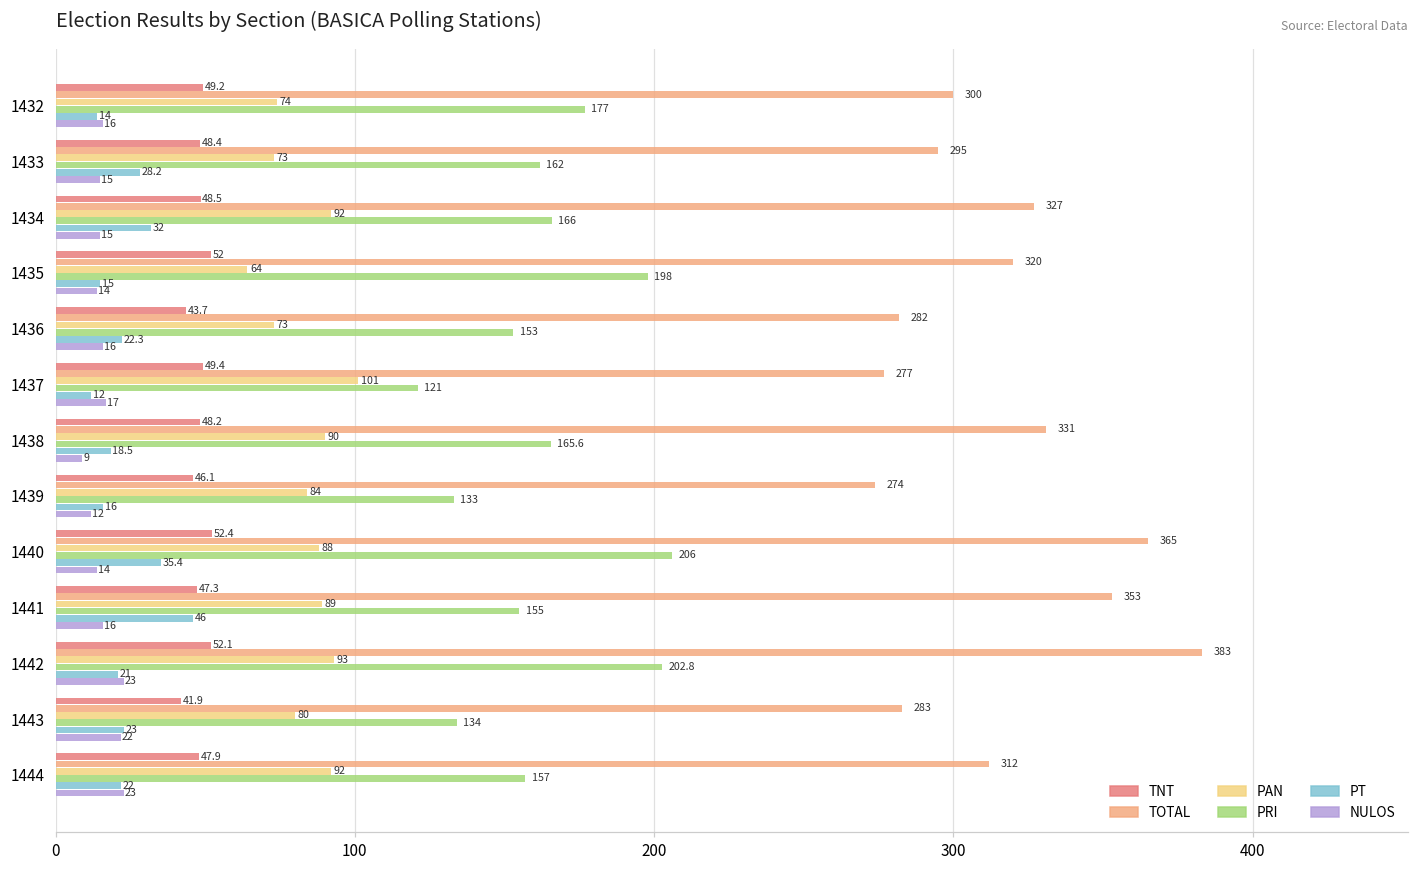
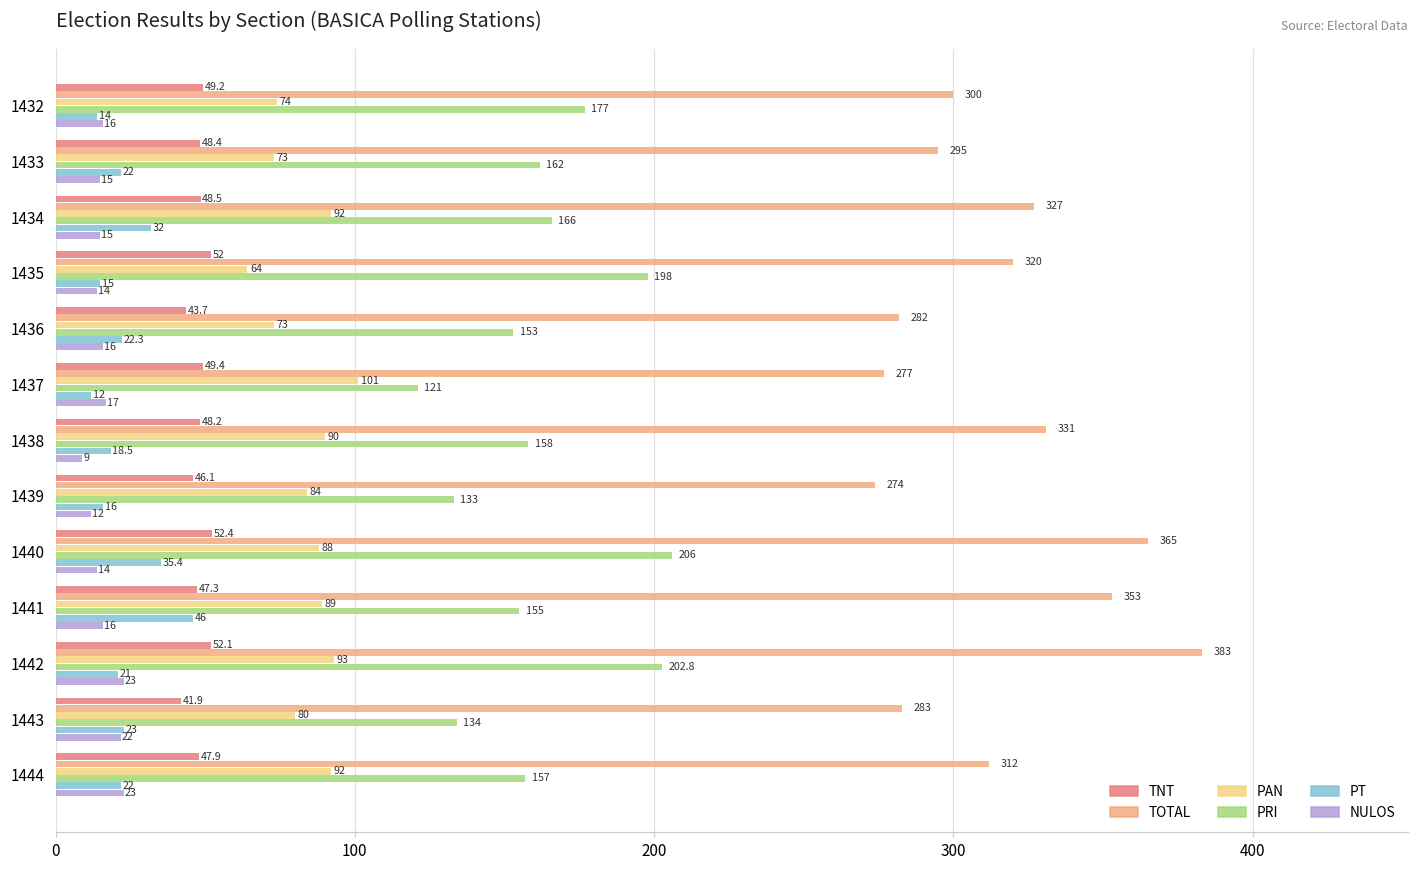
PT, 1433: 28.2 -> 22
PRI, 1438: 165.6 -> 158
